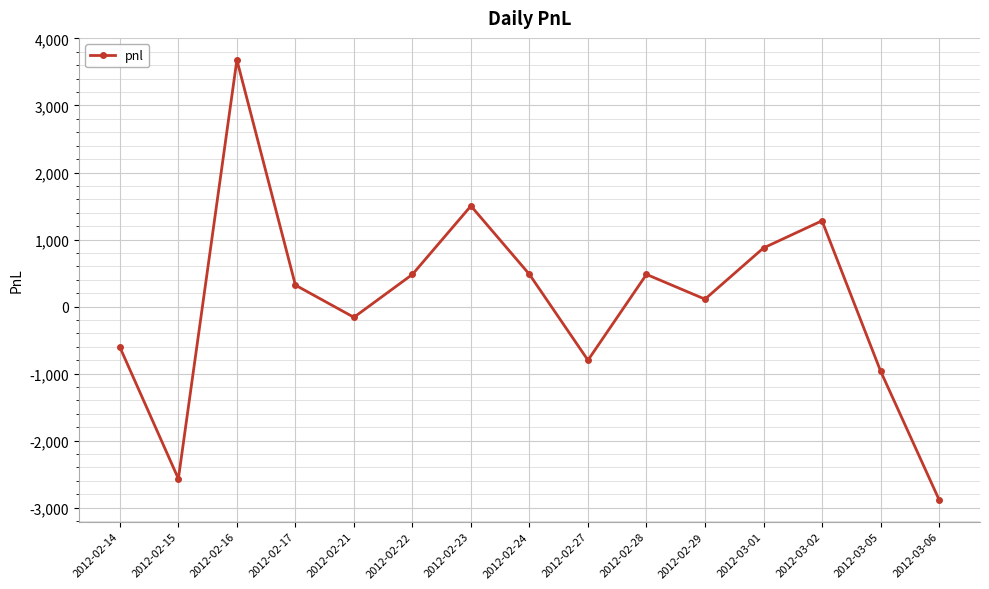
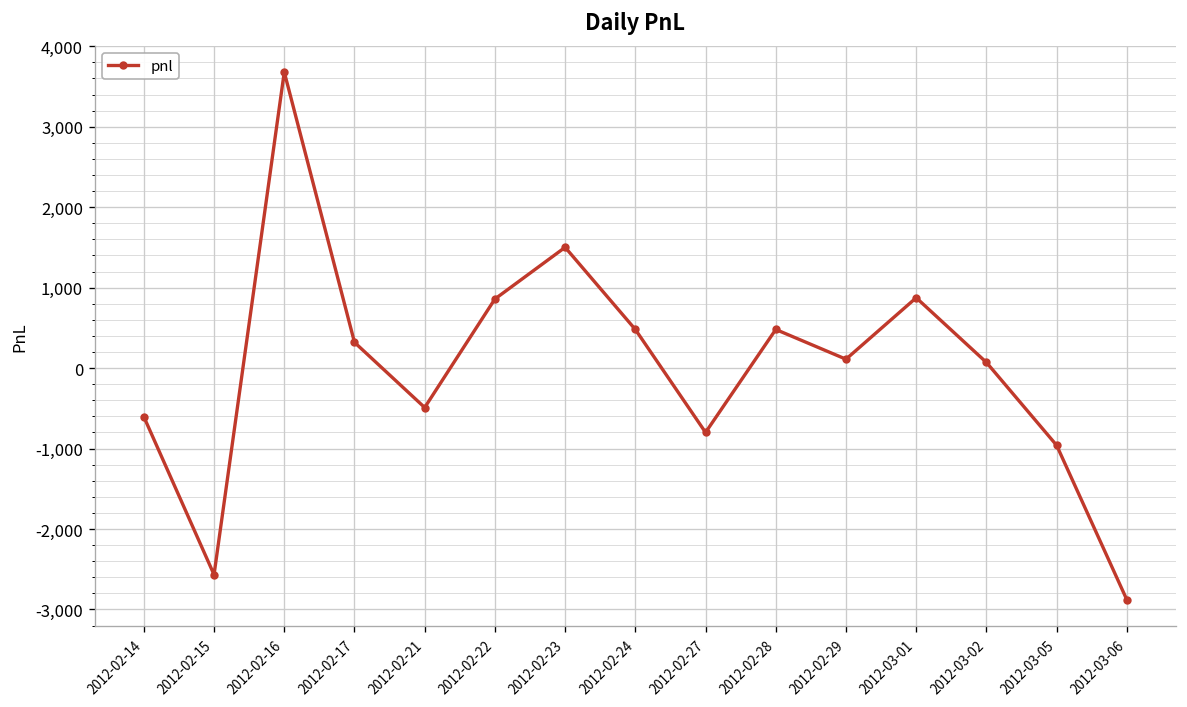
2012-02-21: -200 -> -500
2012-02-22: 500 -> 900
2012-03-02: 1,300 -> 100
